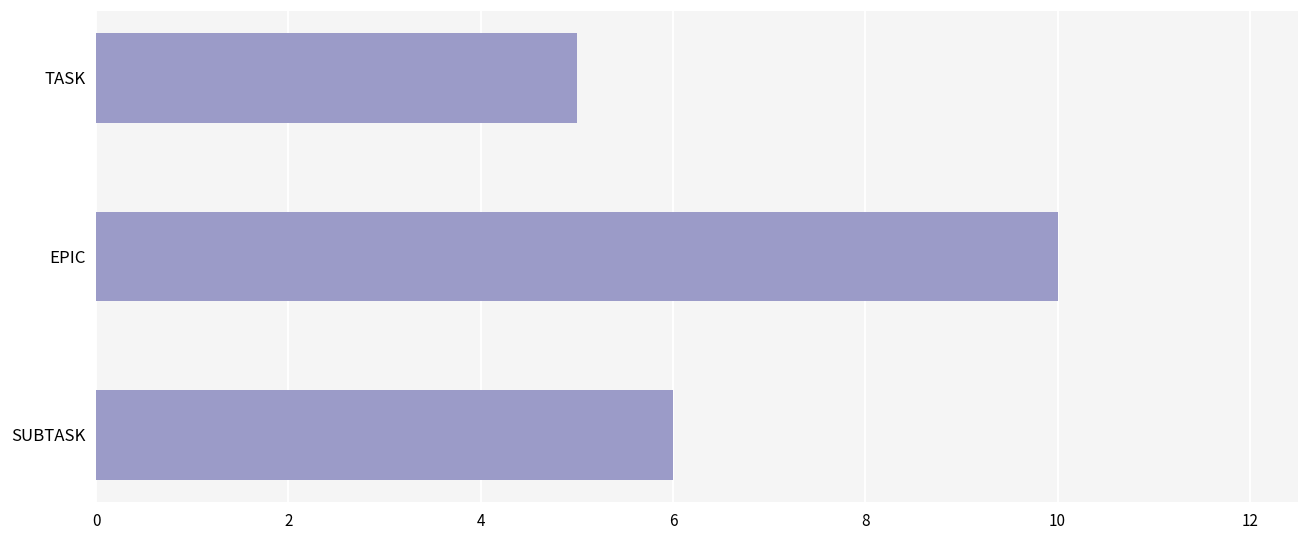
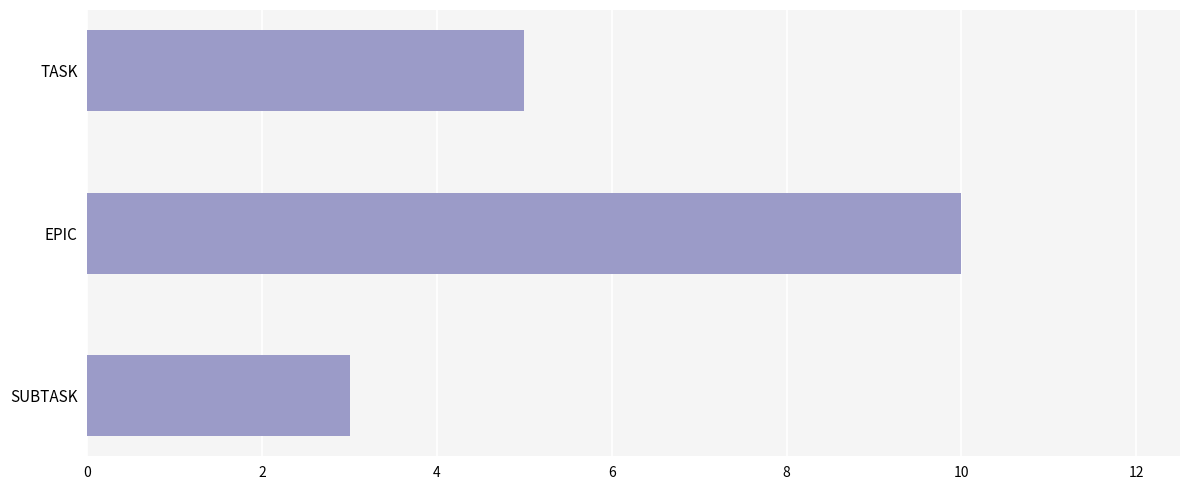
SUBTASK: 6 -> 3
